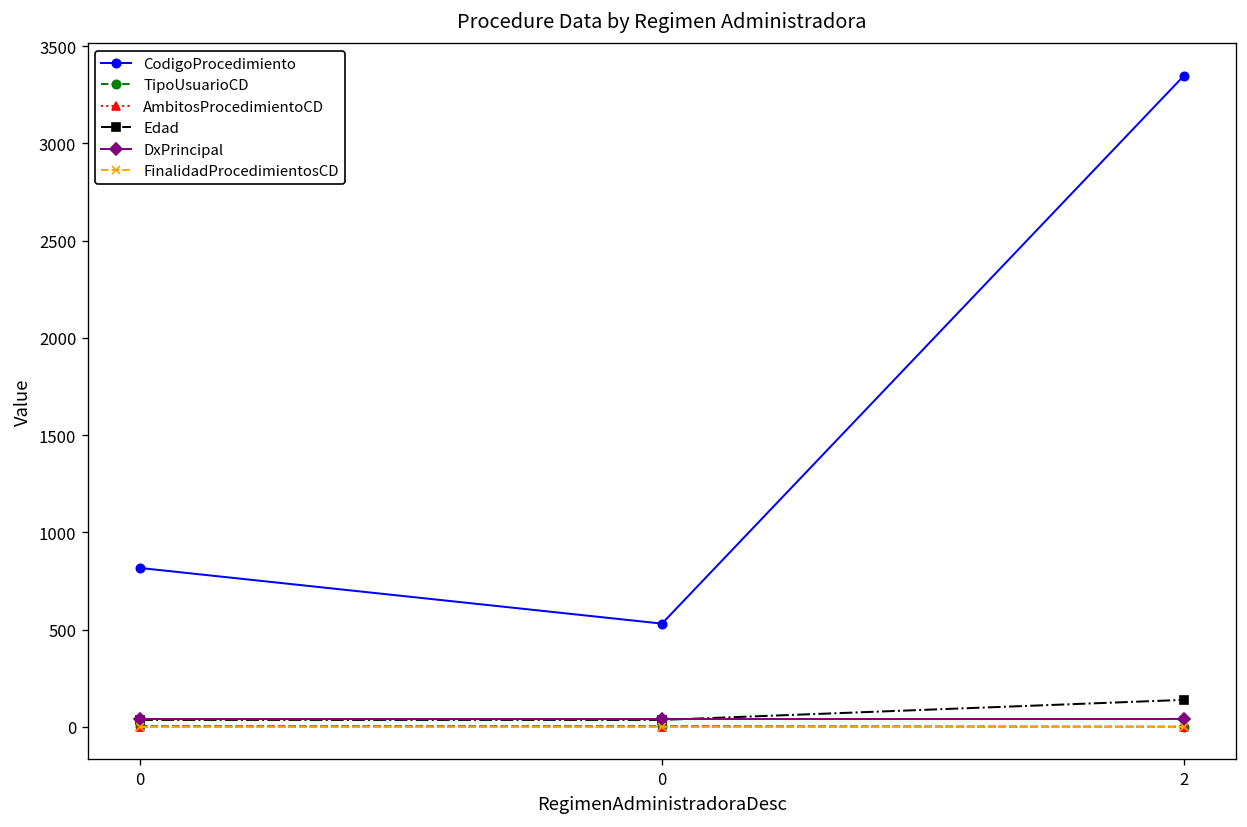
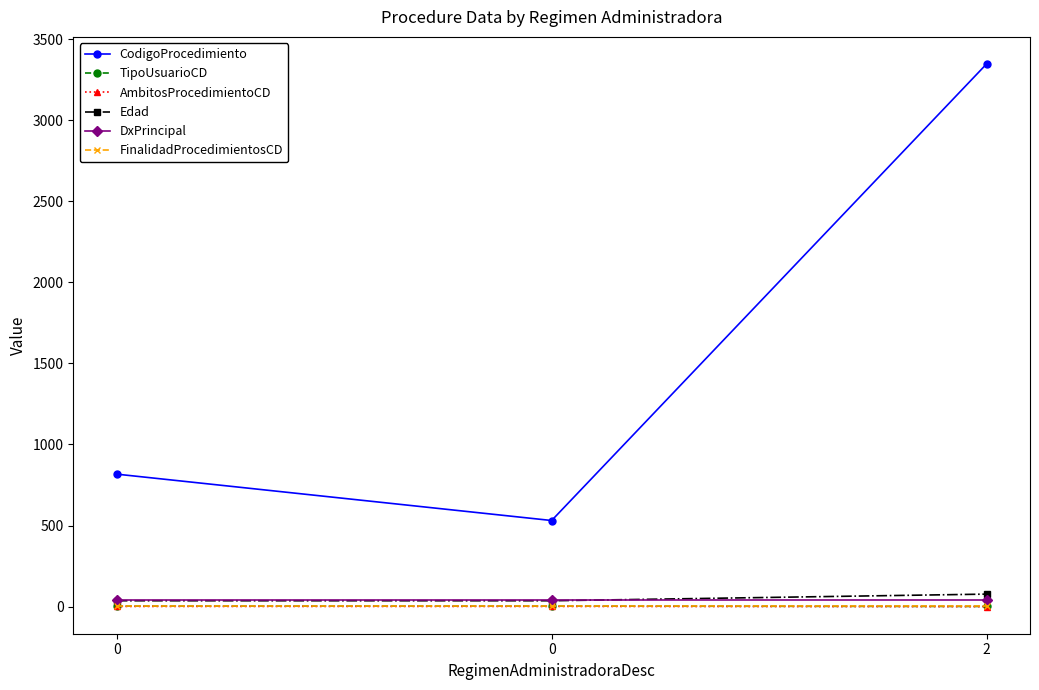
Edad, 2: 140 -> 80
